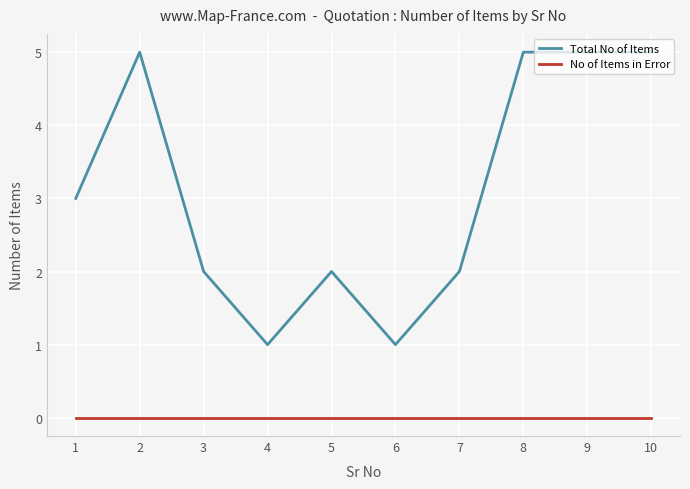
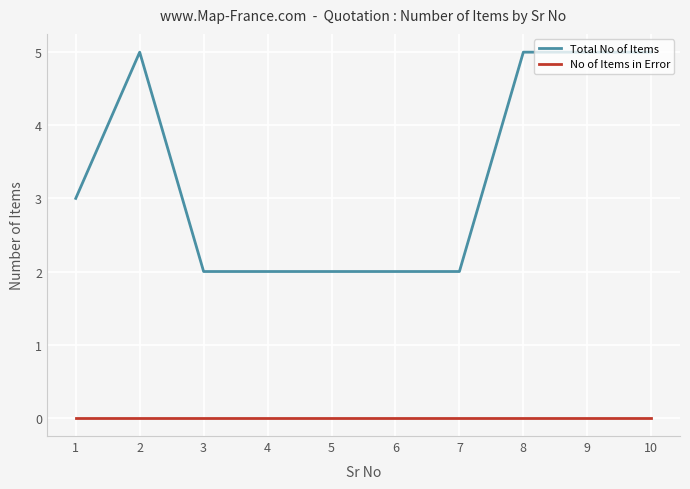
Total No of Items, 4: 1 -> 2
Total No of Items, 6: 1 -> 2
